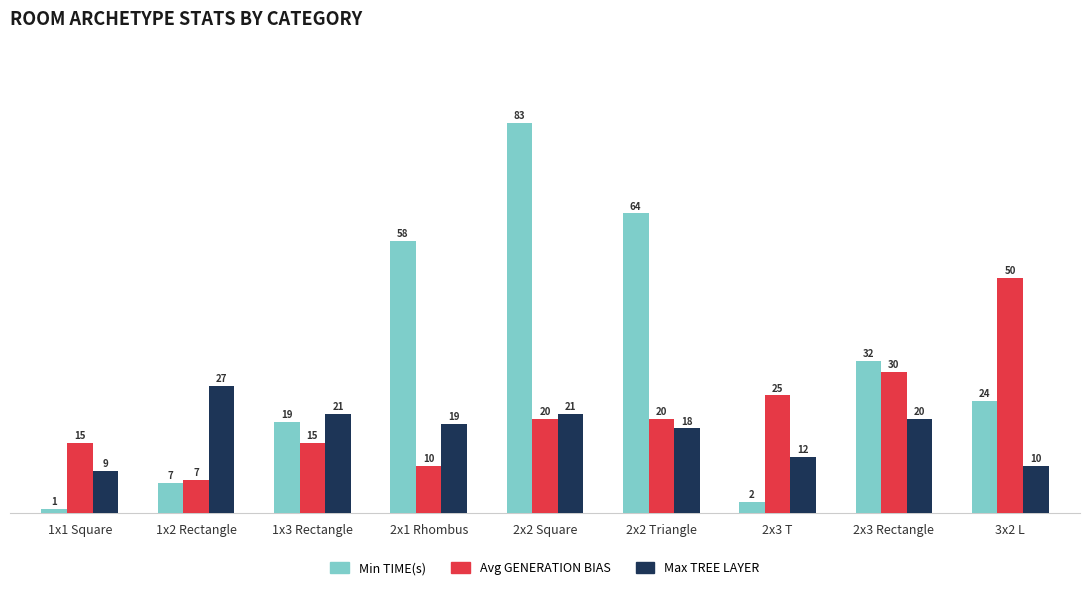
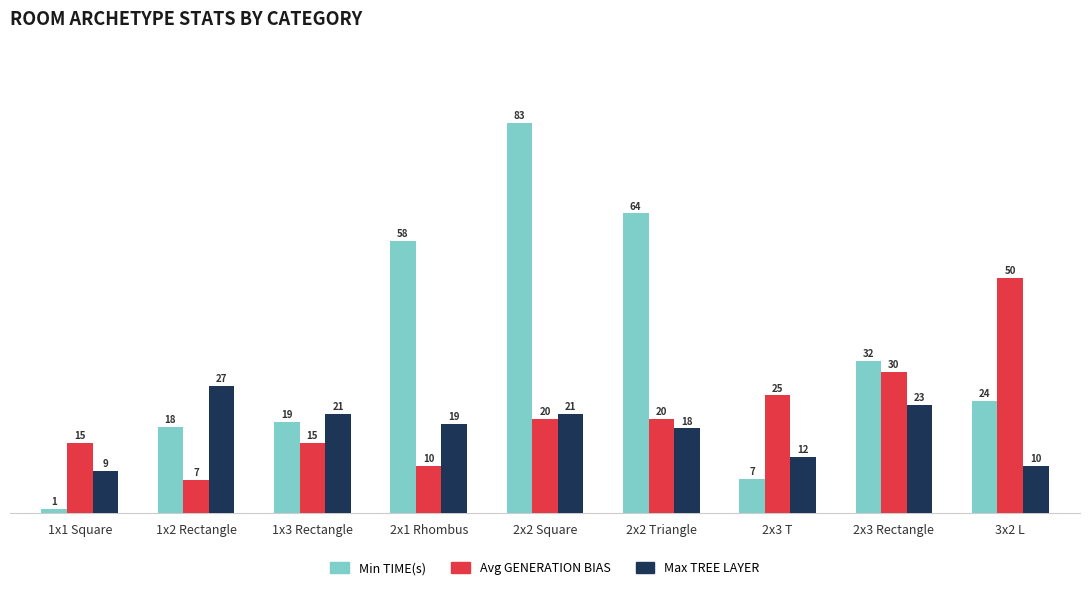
Min TIME(s), 1x2 Rectangle: 7 -> 18
Min TIME(s), 2x3 T: 2 -> 7
Max TREE LAYER, 2x3 Rectangle: 20 -> 23
